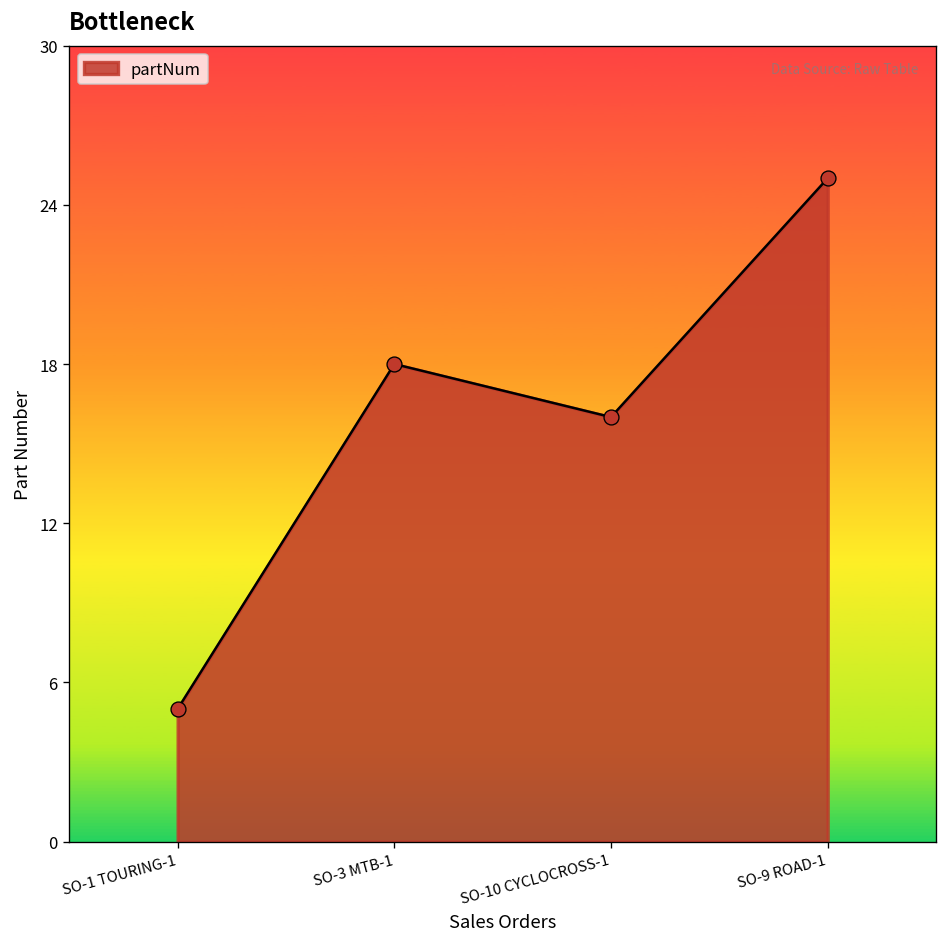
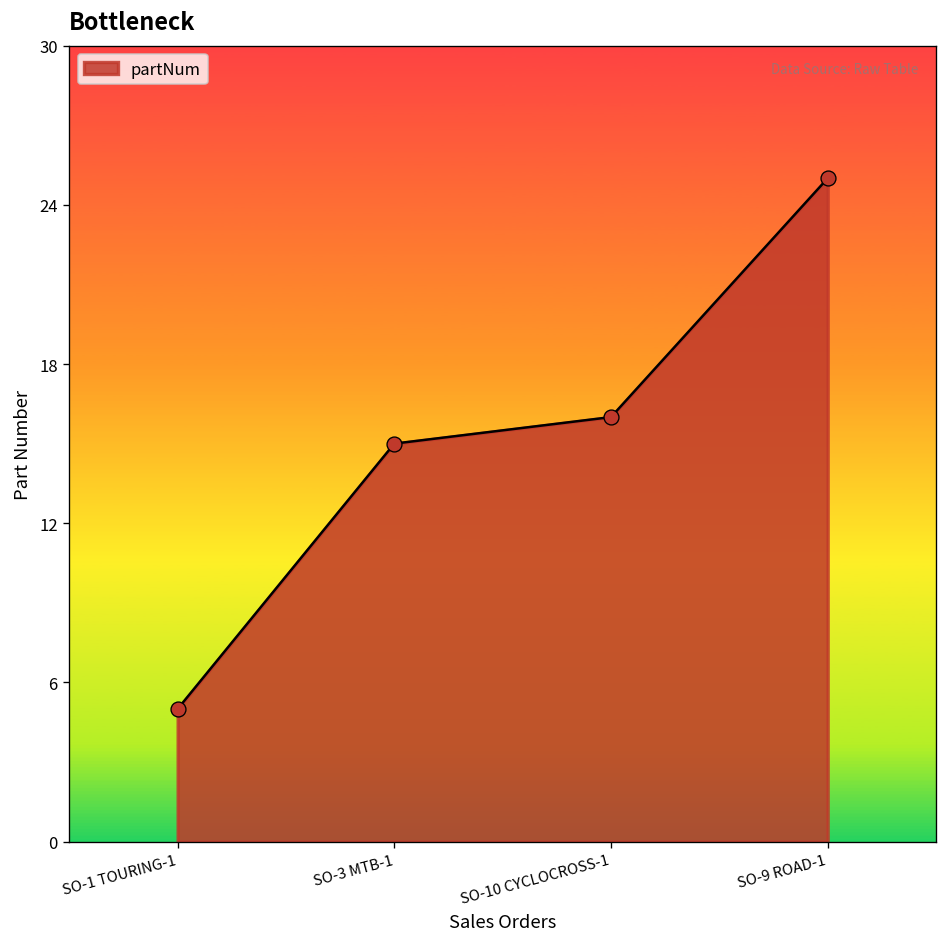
SO-3 MTB-1: 18 -> 15
